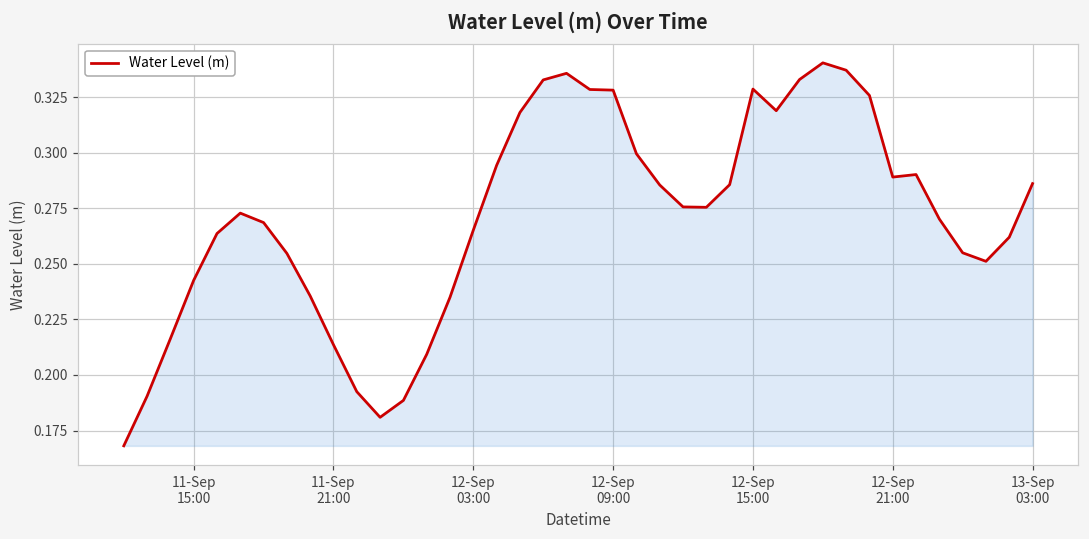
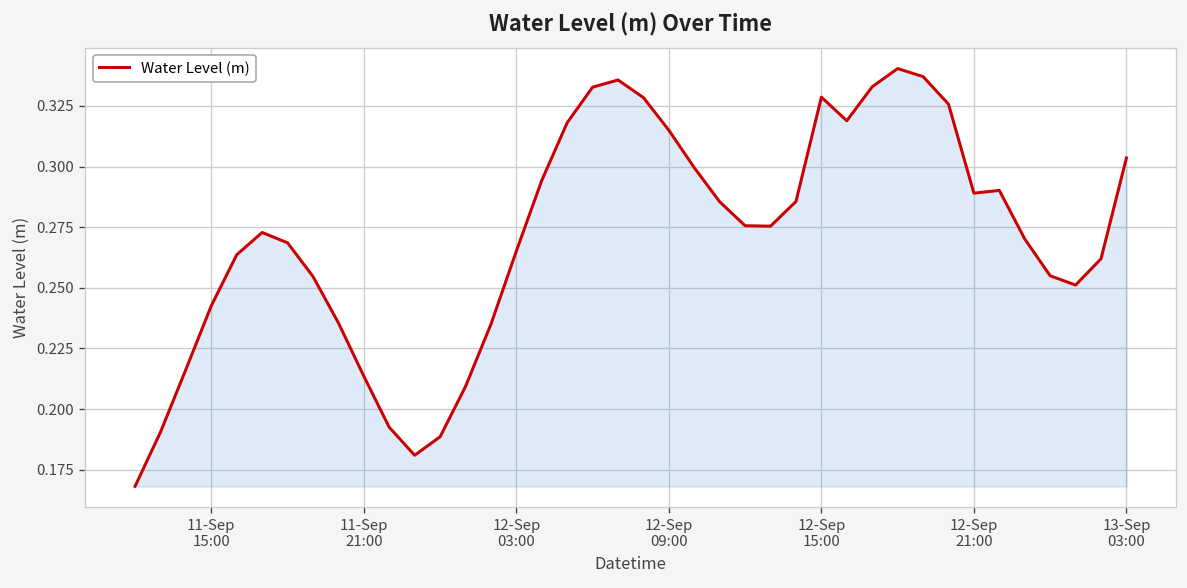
12-Sep 09:00: 0.328 -> 0.315
13-Sep 03:00: 0.286 -> 0.304
